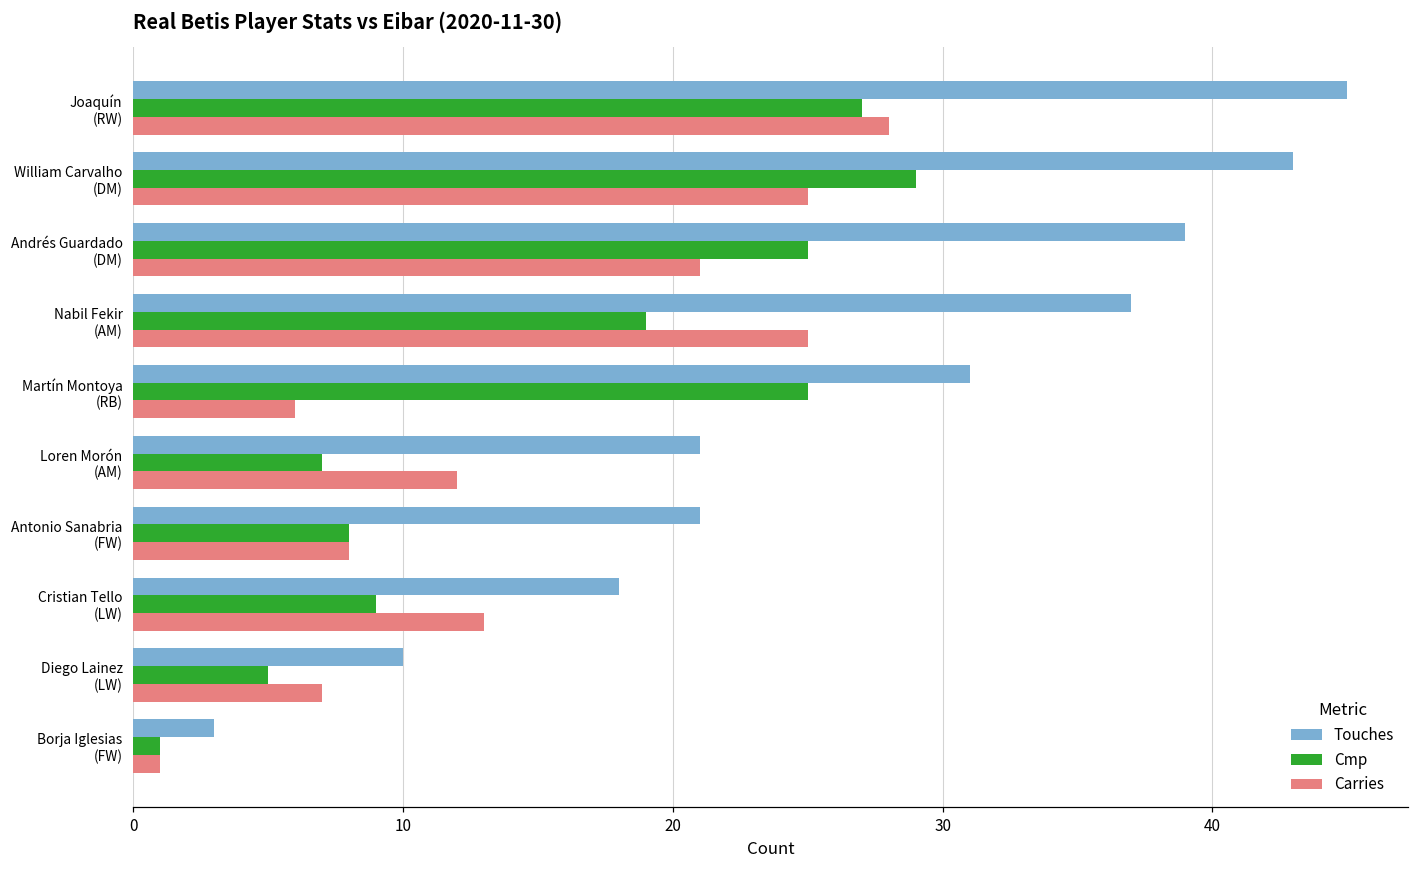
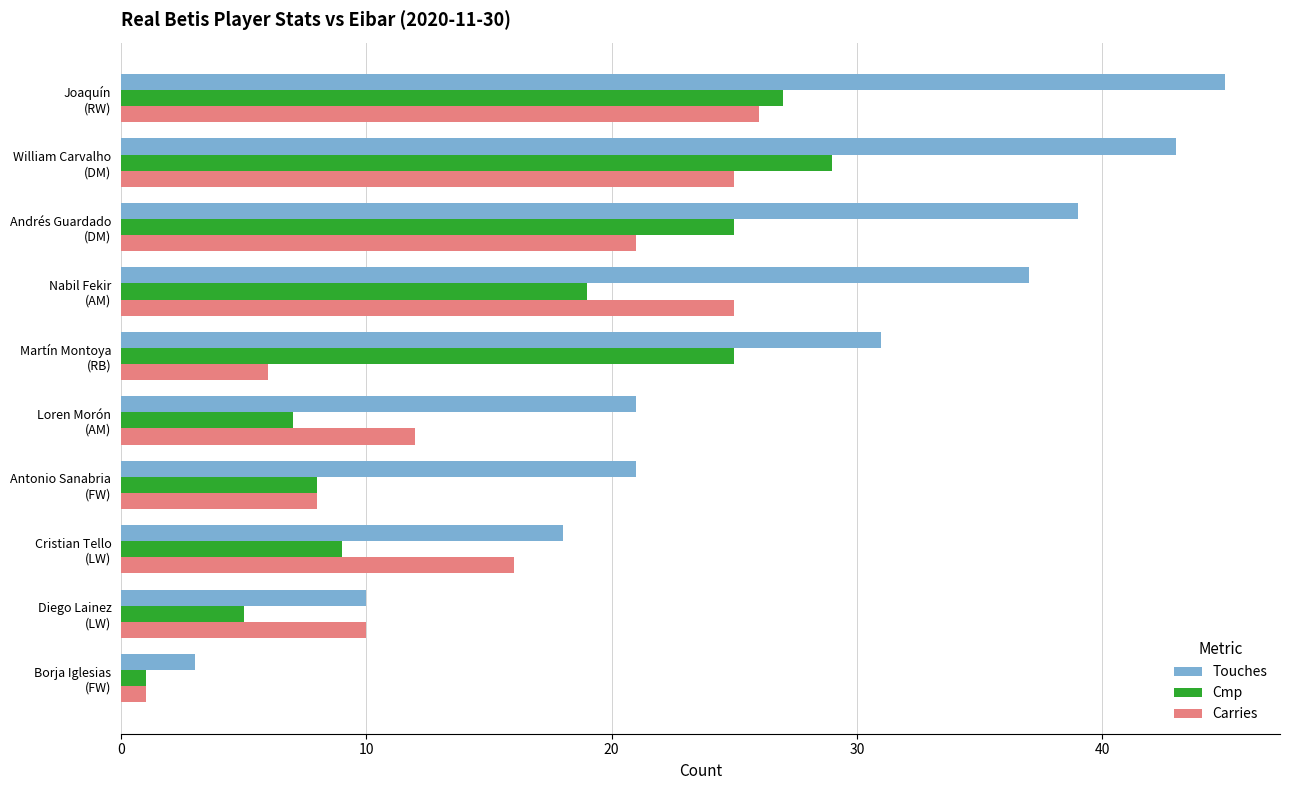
Carries, Joaquín (RW): 28 -> 26
Carries, Cristian Tello (LW): 13 -> 16
Carries, Diego Lainez (LW): 7 -> 10
